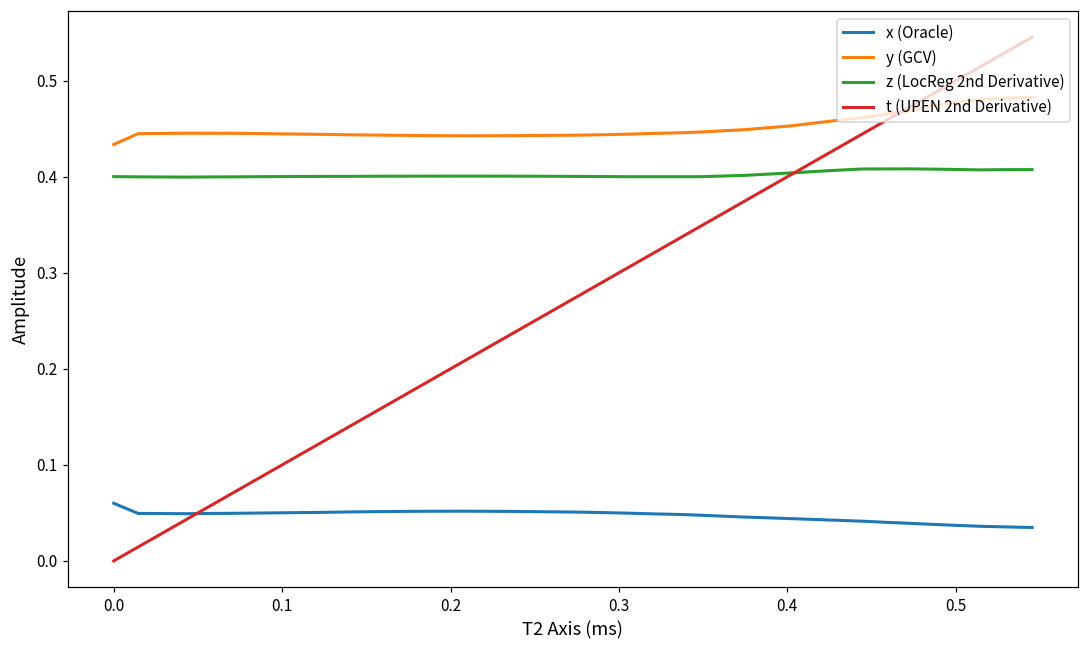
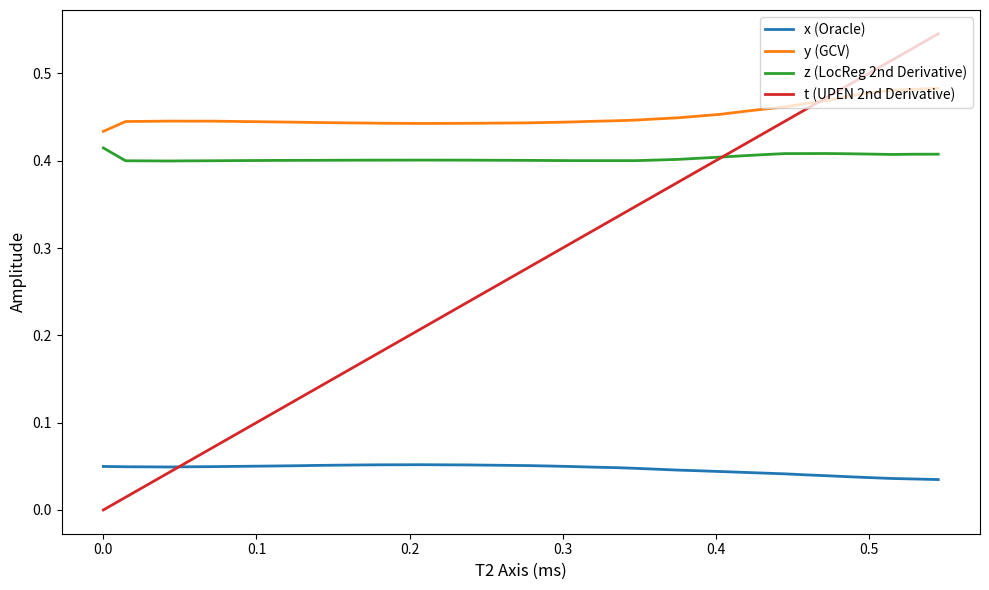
x (Oracle), 0.0: 0.06 -> 0.05
z (LocReg 2nd Derivative), 0.0: 0.40 -> 0.41
